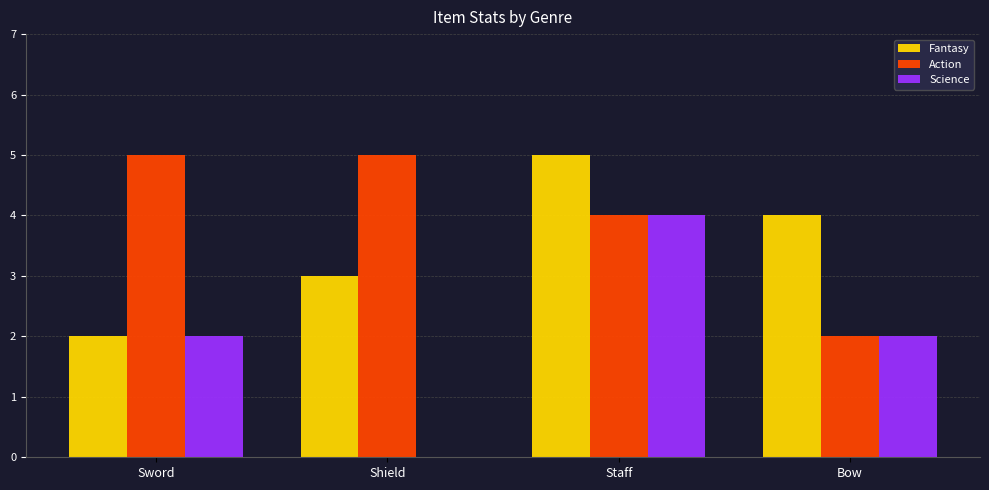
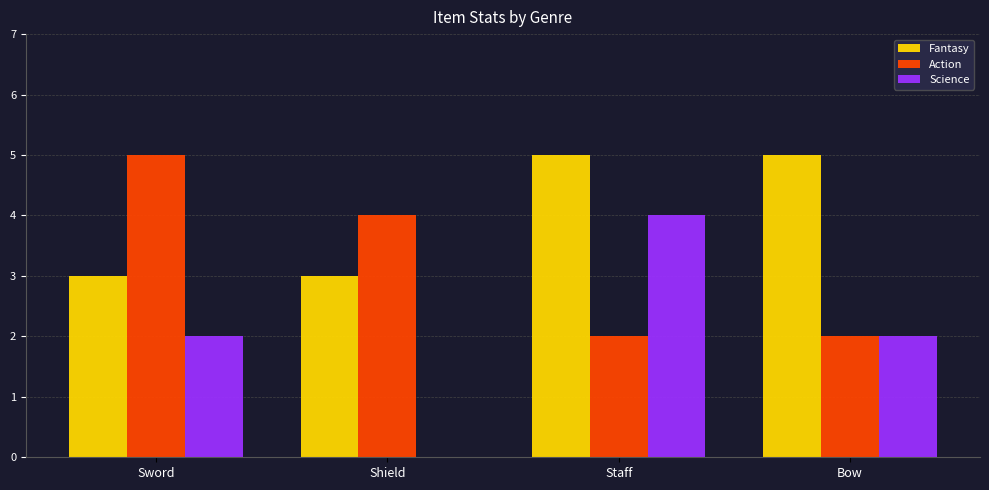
Fantasy, Sword: 2 -> 3
Action, Shield: 5 -> 4
Action, Staff: 4 -> 2
Fantasy, Bow: 4 -> 5
